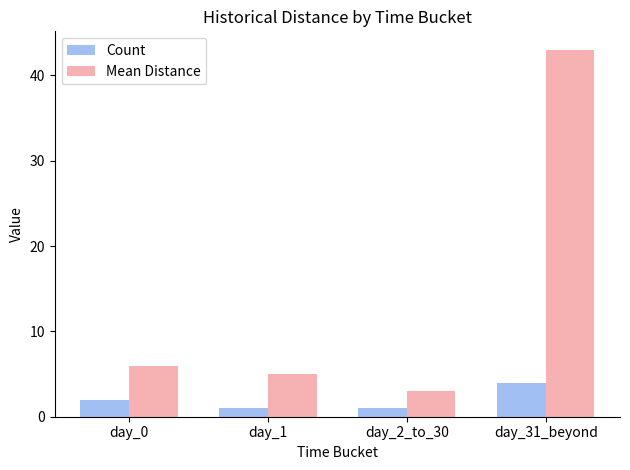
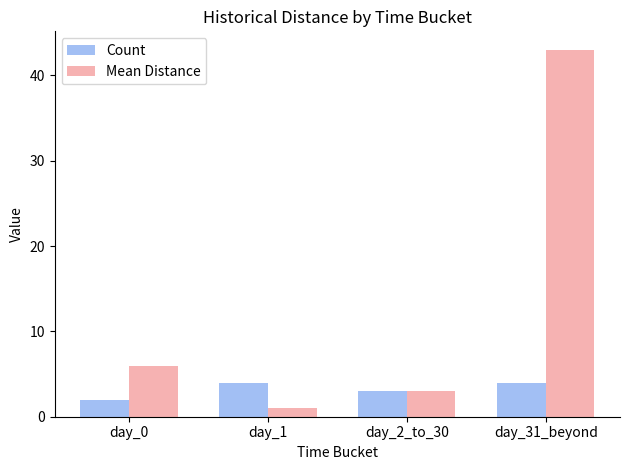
Count, day_1: 1 -> 4
Mean Distance, day_1: 5 -> 1
Count, day_2_to_30: 1 -> 3
